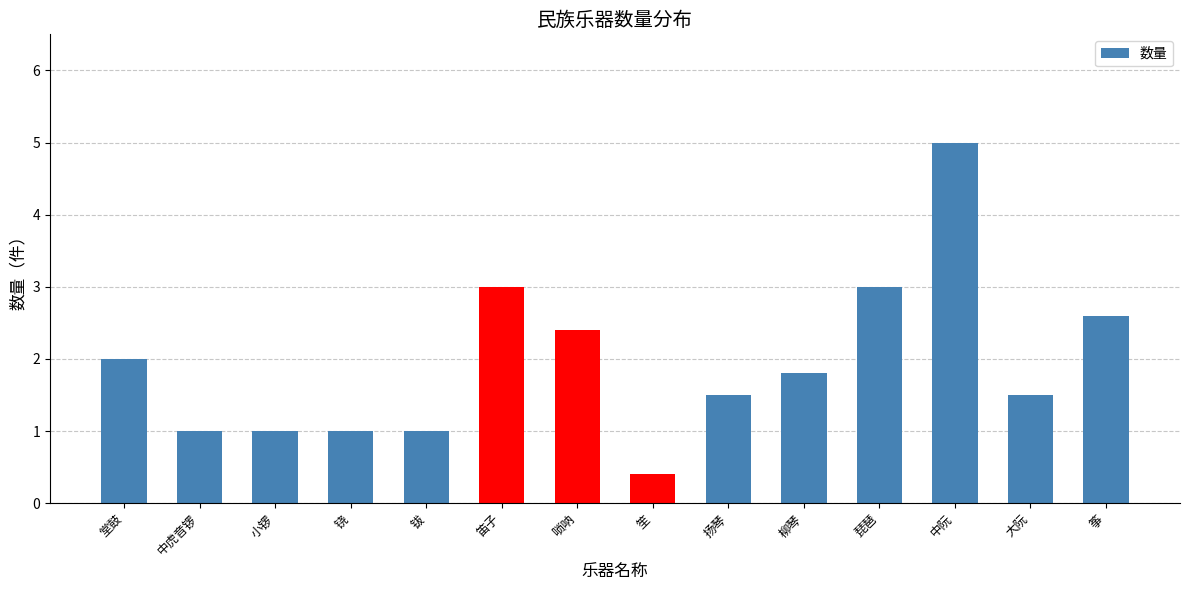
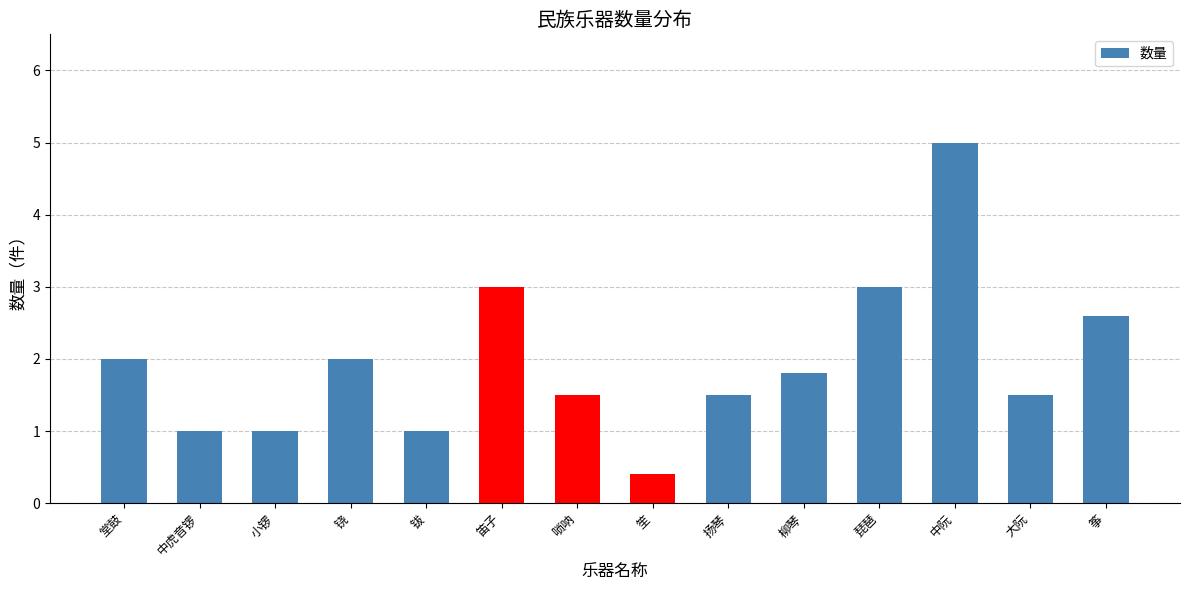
铙: 1 -> 2
唢呐: 2.4 -> 1.5
